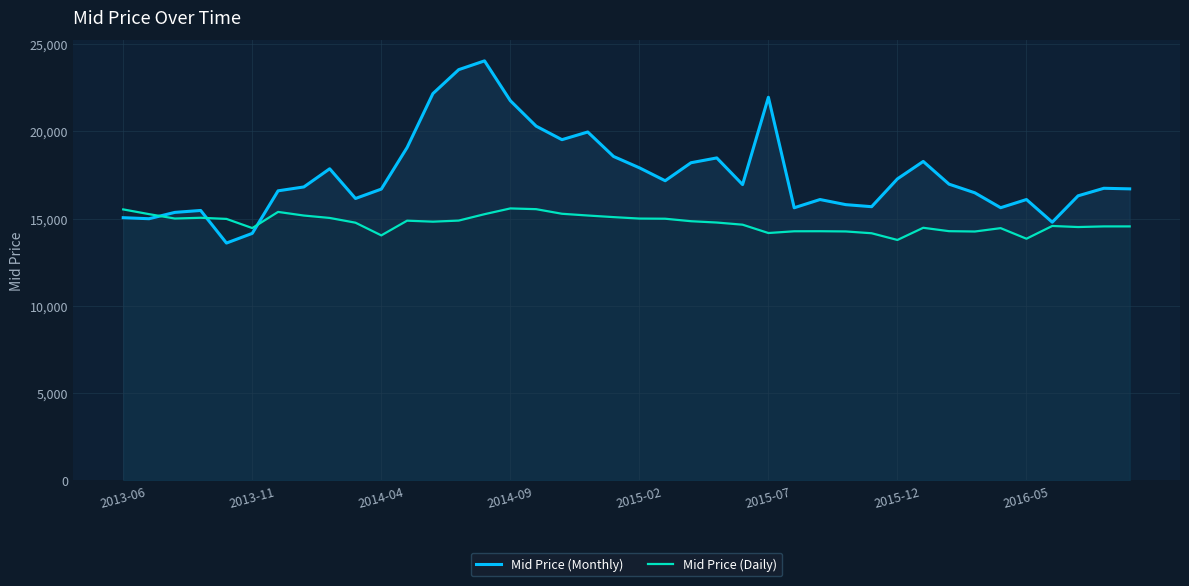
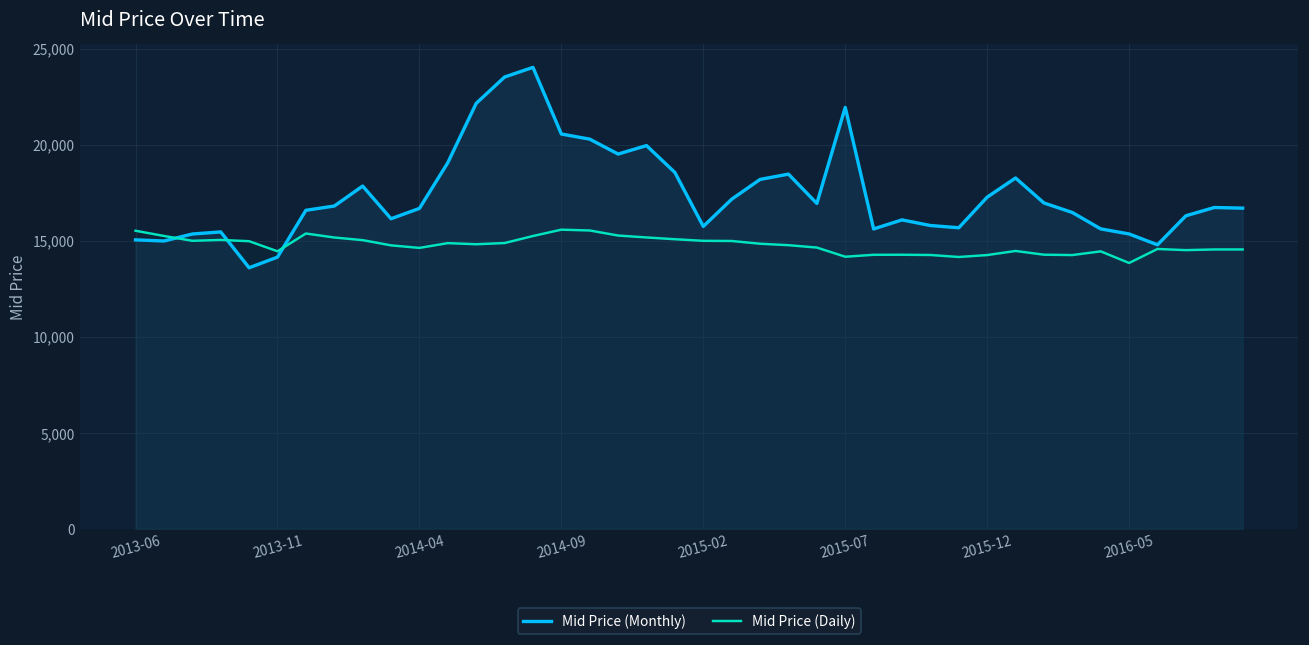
Mid Price (Daily), 2014-04: 14,000 -> 14,600
Mid Price (Monthly), 2014-09: 21,800 -> 20,600
Mid Price (Monthly), 2015-02: 17,900 -> 15,800
Mid Price (Daily), 2015-12: 13,800 -> 14,300
Mid Price (Monthly), 2016-05: 16,100 -> 15,400
